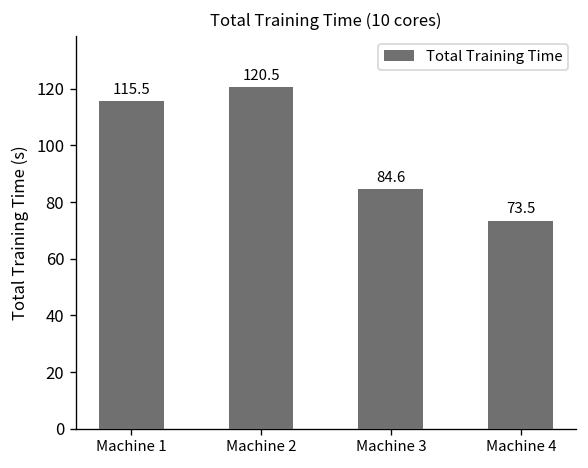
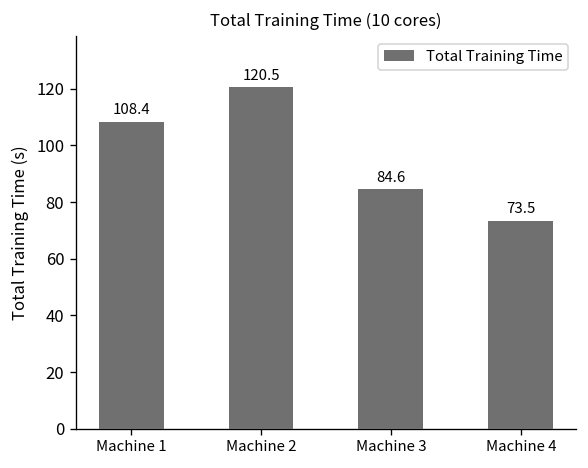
Machine 1: 115.5 -> 108.4
